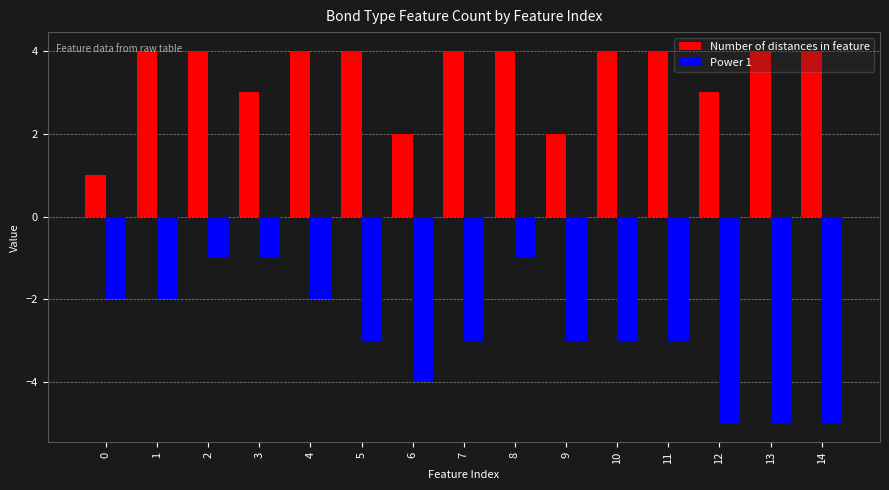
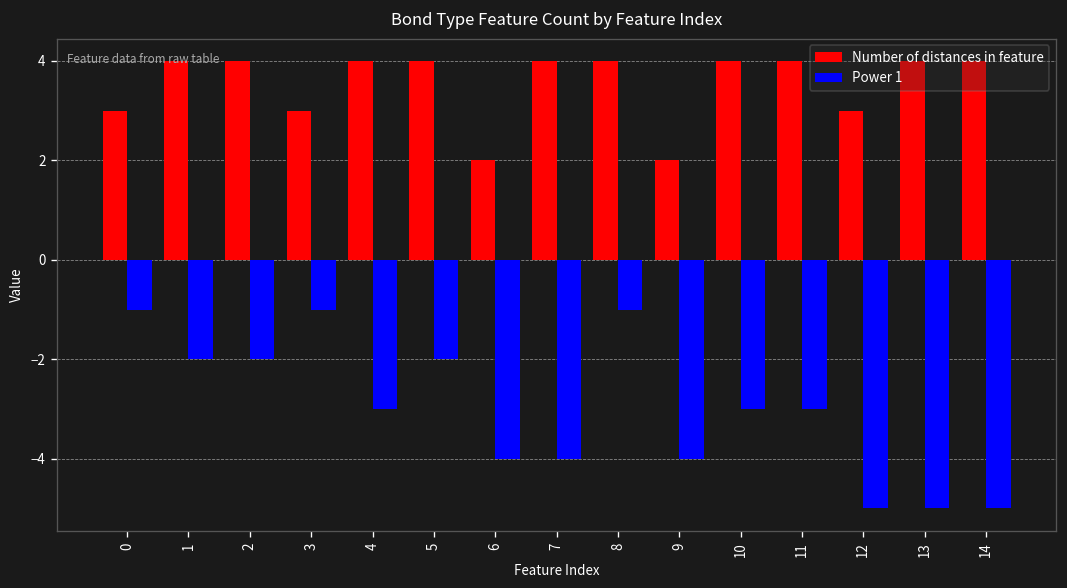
Number of distances in feature, 0: 1 -> 3
Power 1, 0: -2 -> -1
Power 1, 2: -1 -> -2
Power 1, 4: -2 -> -3
Power 1, 5: -3 -> -2
Power 1, 7: -3 -> -4
Power 1, 9: -3 -> -4
